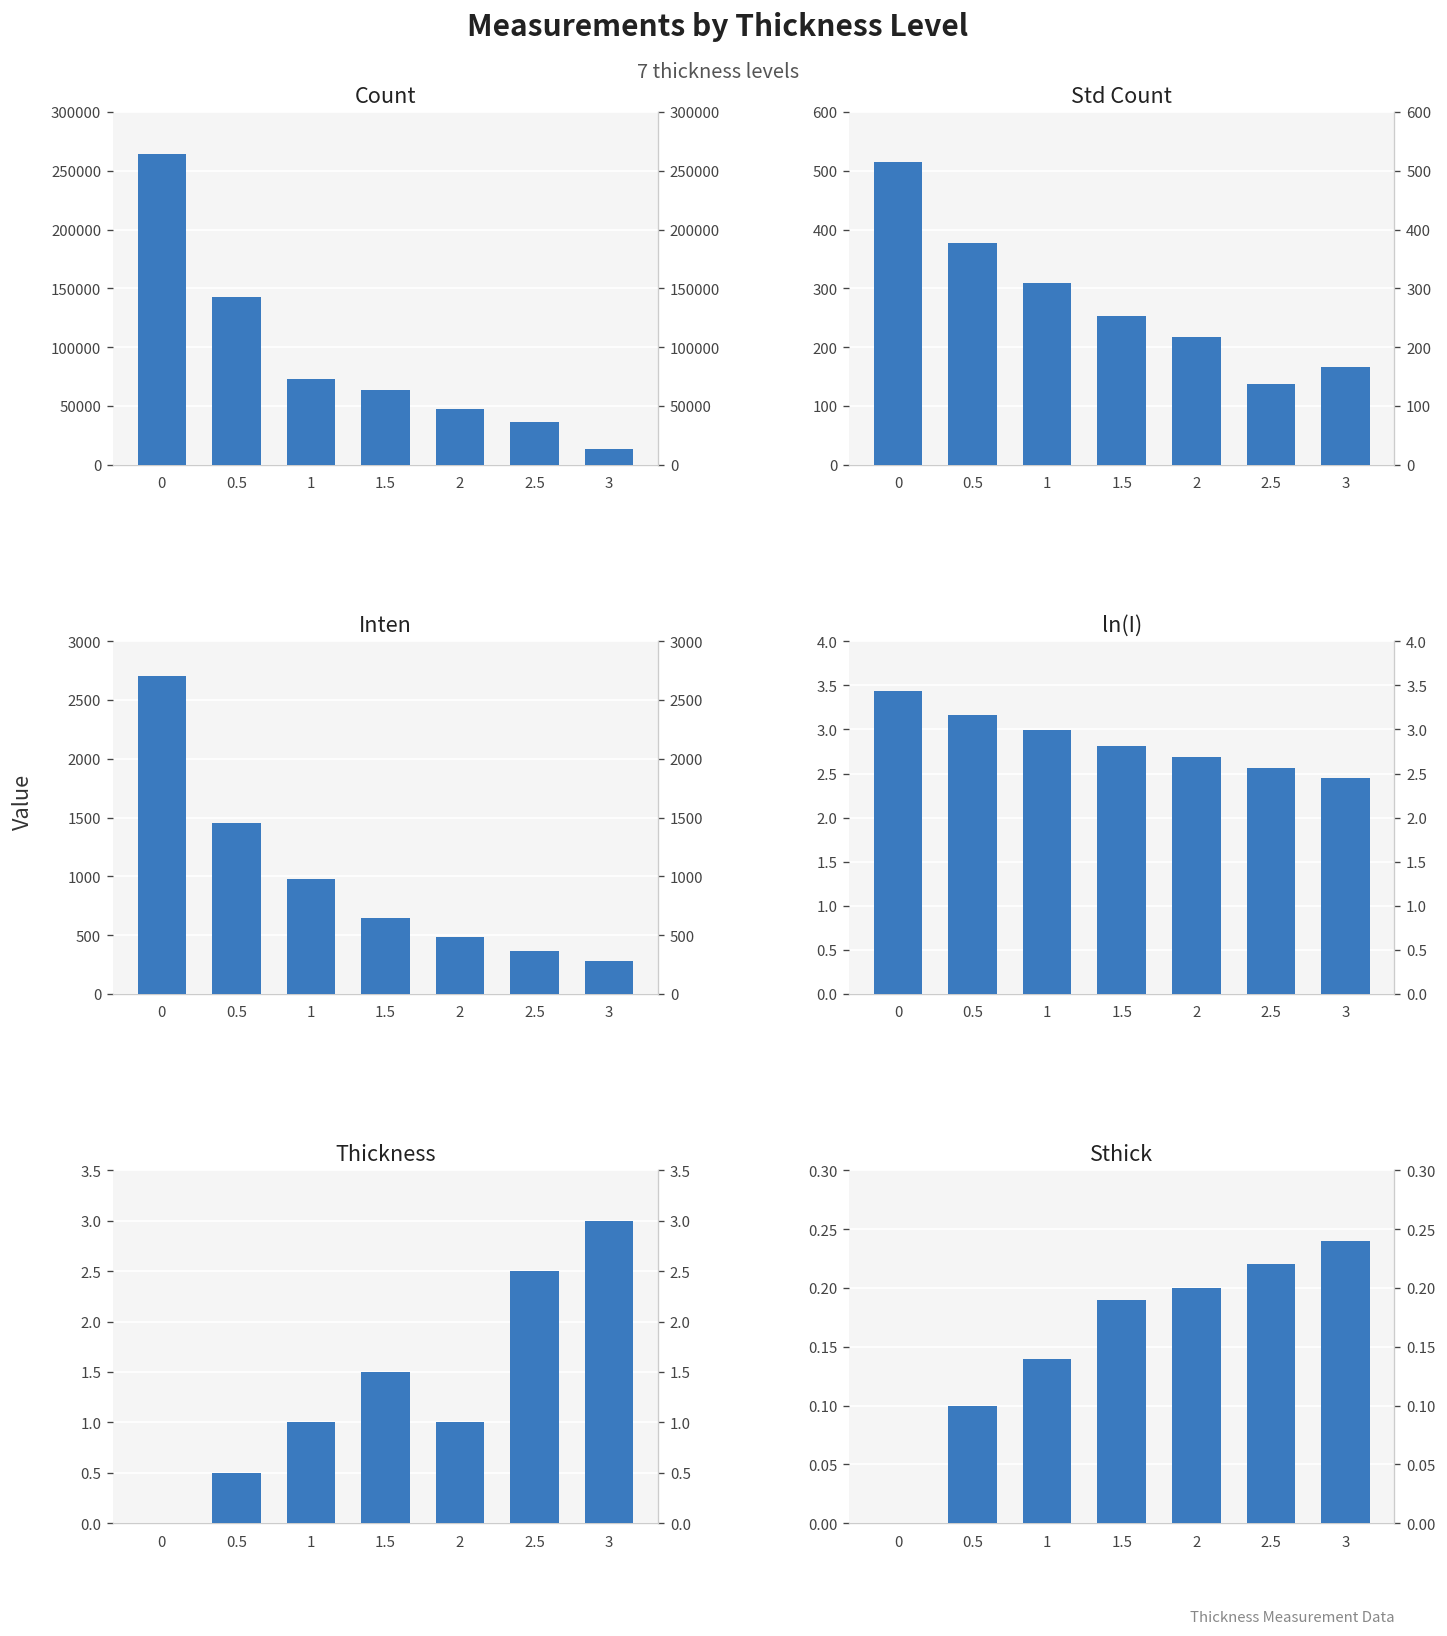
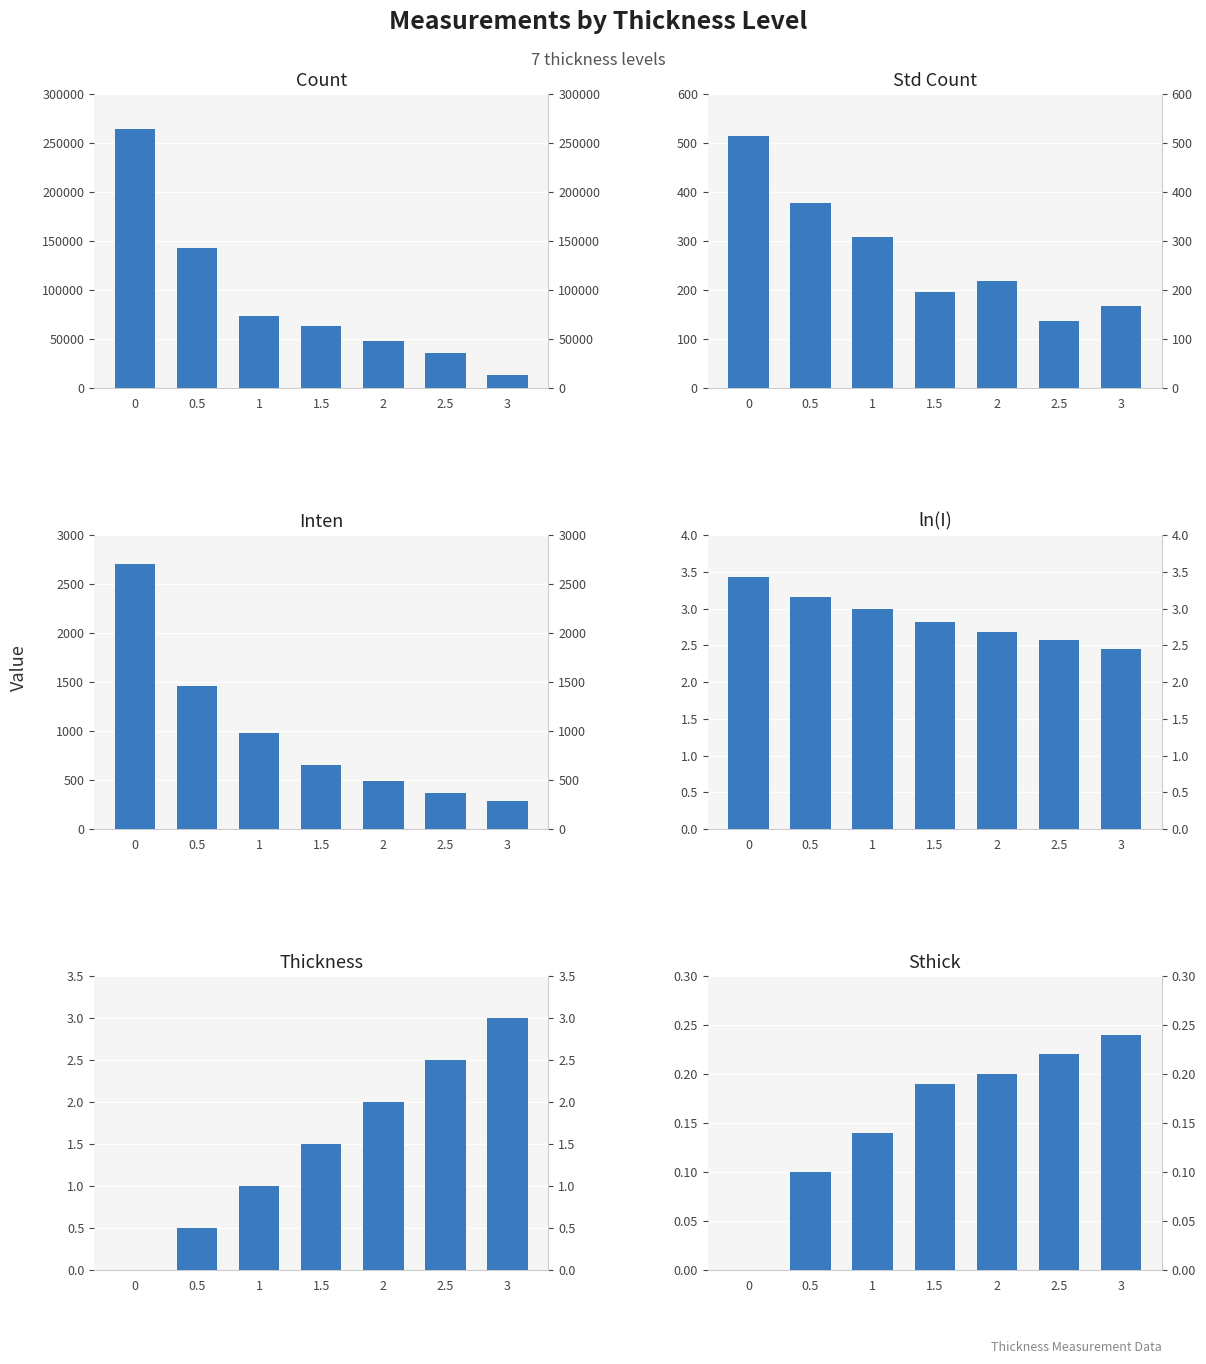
Std Count, 1.5: 250 -> 200
Thickness, 2: 1 -> 2
